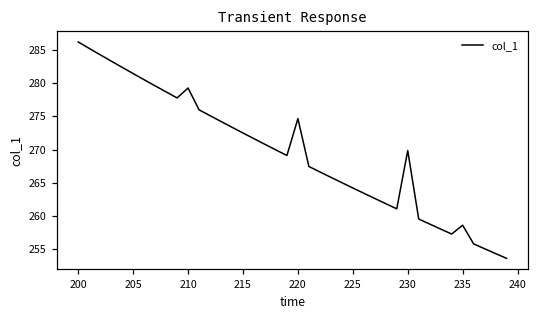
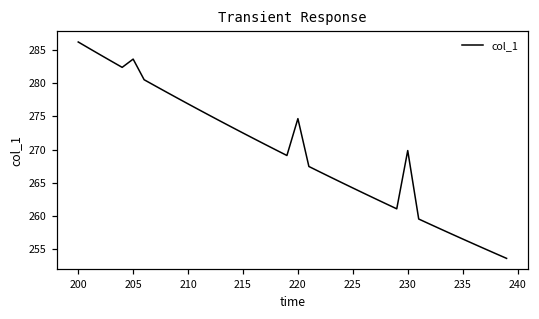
205: 281 -> 284
210: 279 -> 277
235: 259 -> 257
